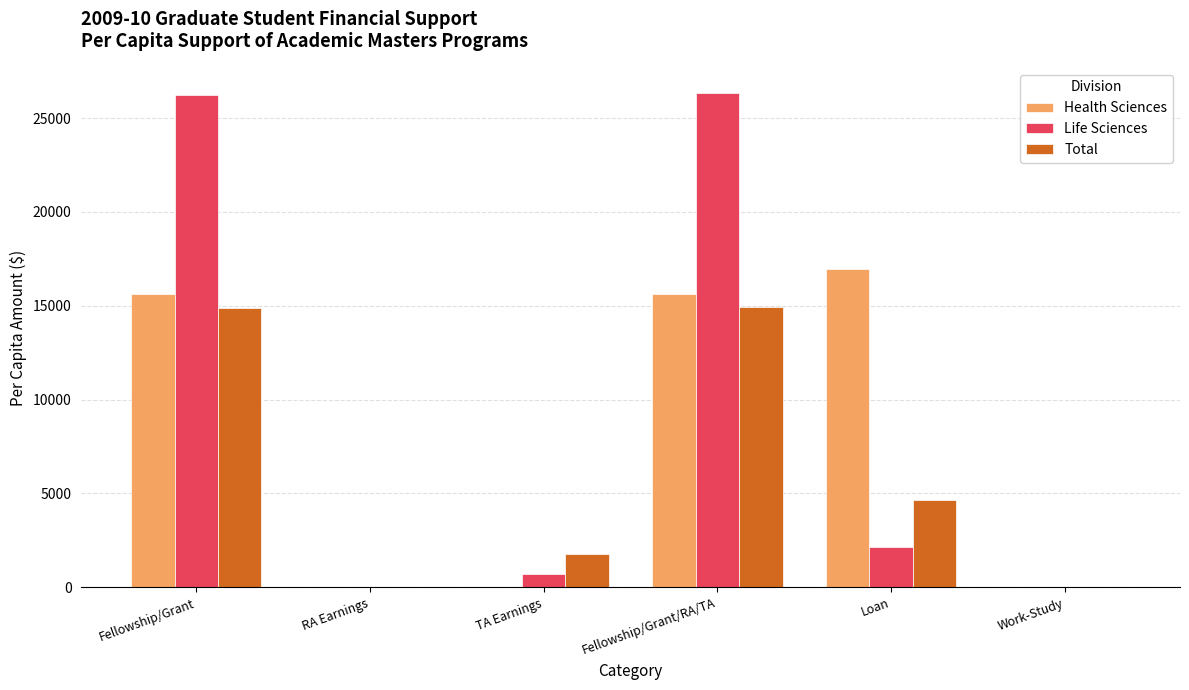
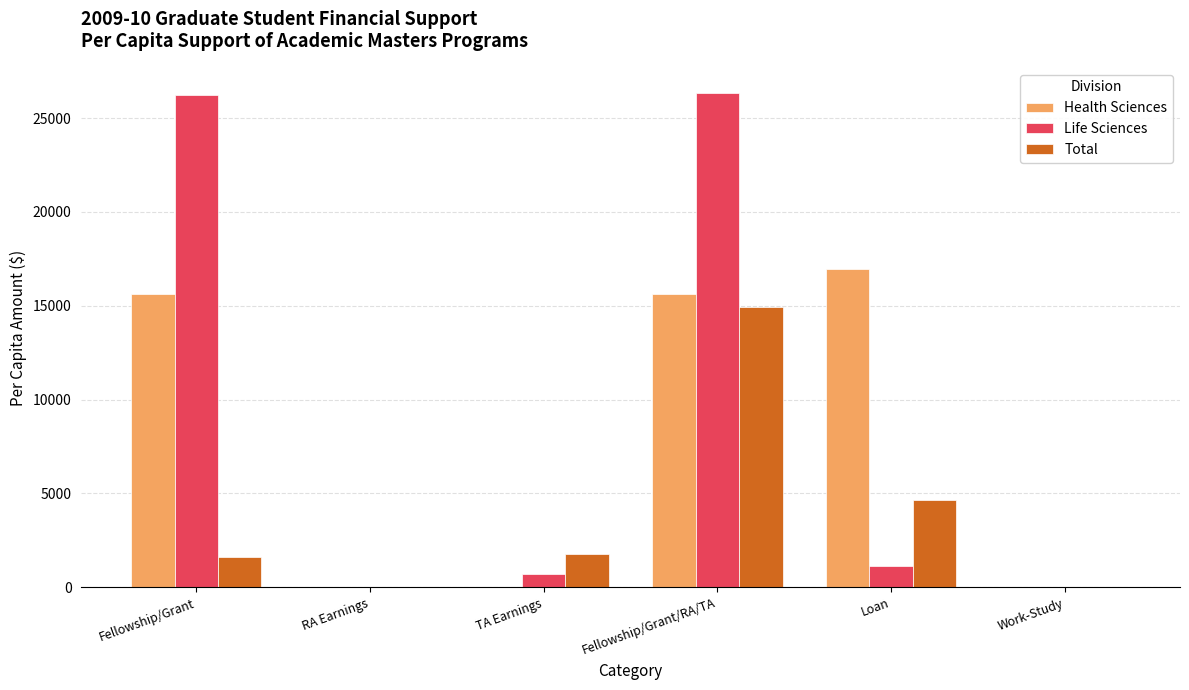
Total, Fellowship/Grant: 14900 -> 1600
Life Sciences, Loan: 2100 -> 1100
